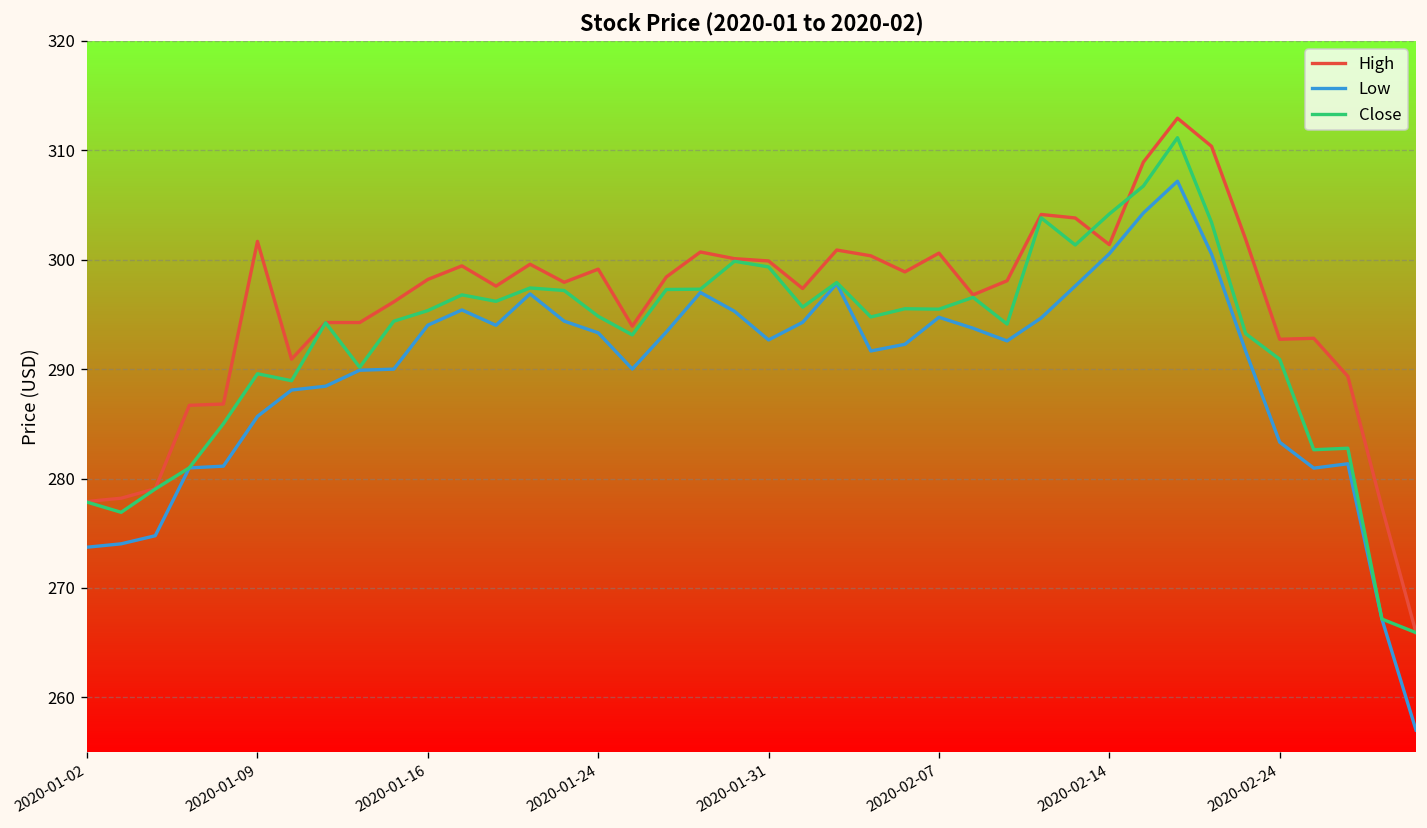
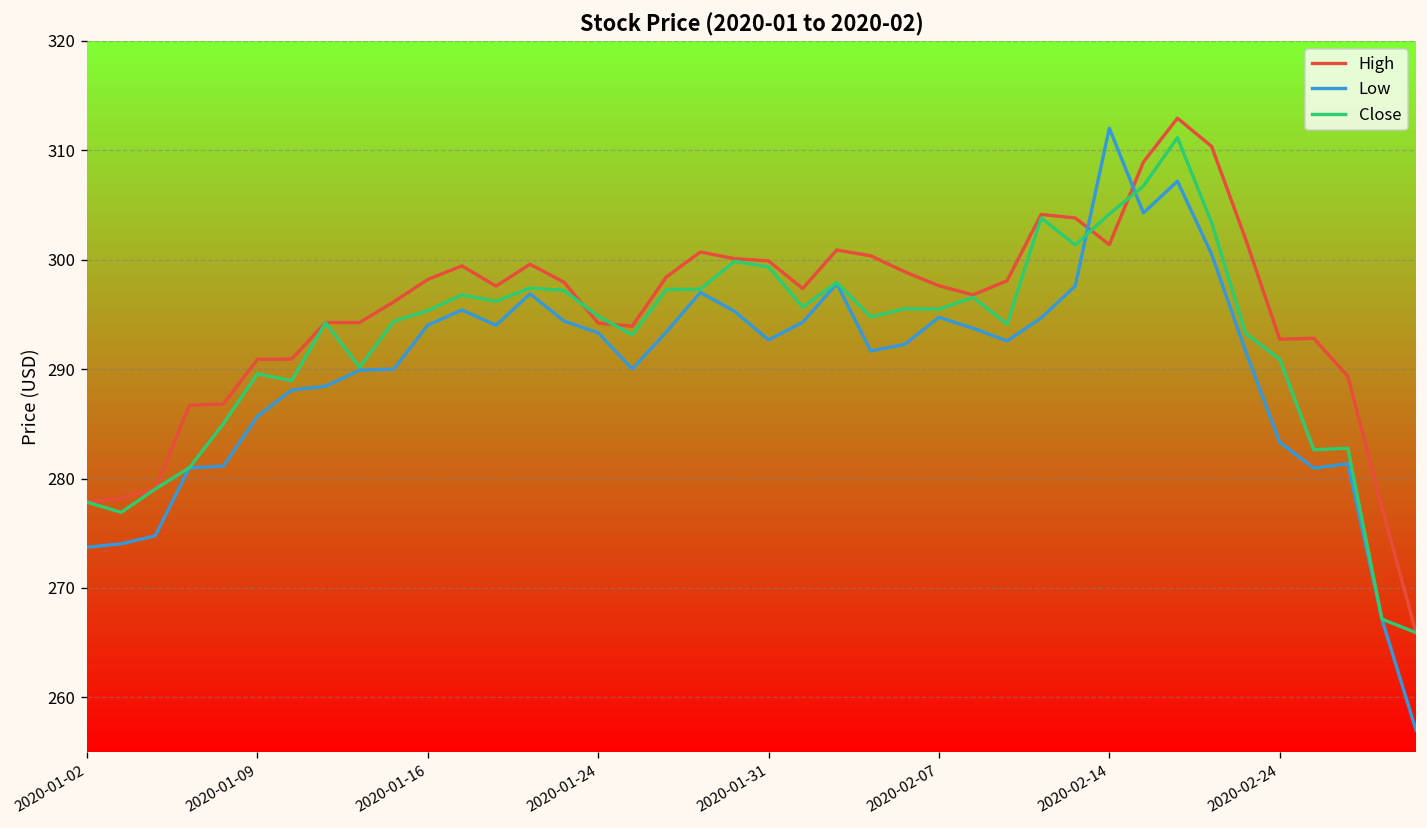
High, 2020-01-09: 302 -> 291
High, 2020-01-24: 299 -> 294
High, 2020-02-07: 301 -> 298
Low, 2020-02-14: 301 -> 312
